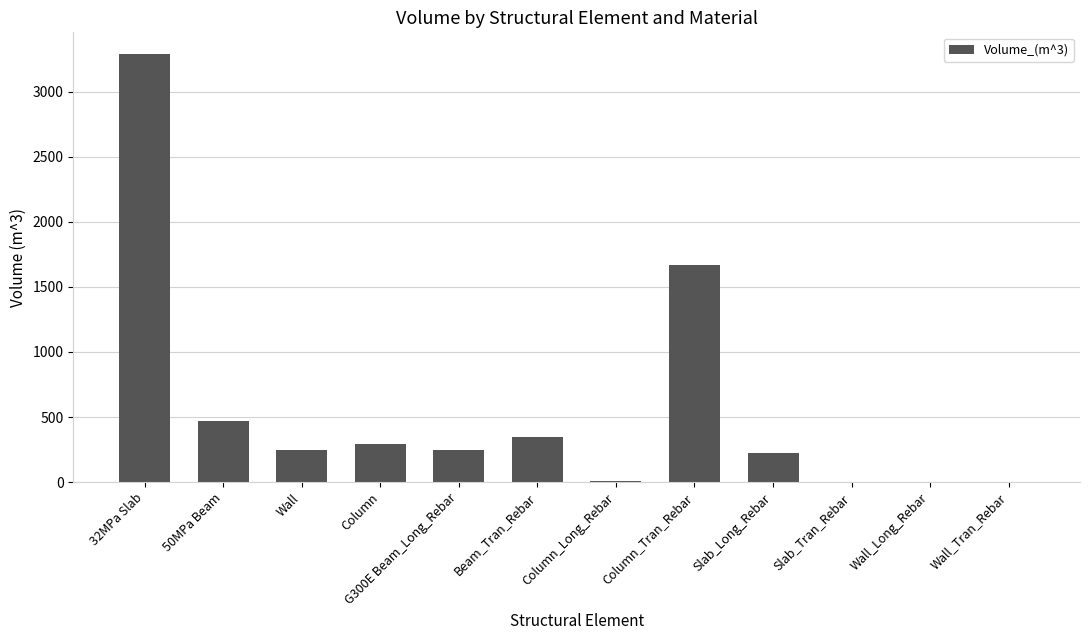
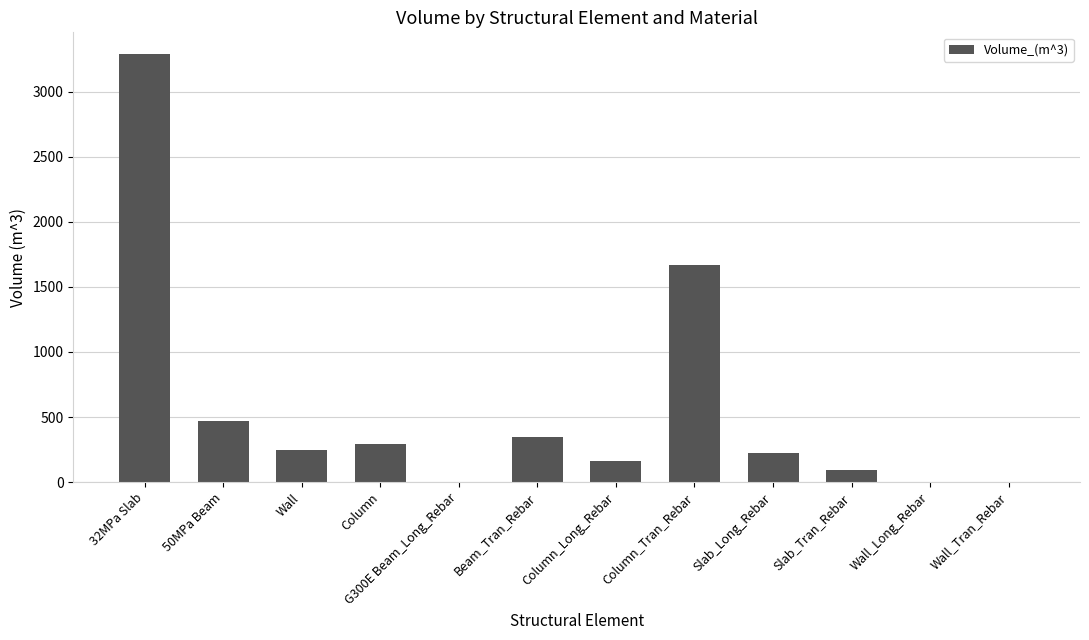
G300E Beam_Long_Rebar: 250 -> 0
Column_Long_Rebar: 10 -> 160
Slab_Tran_Rebar: 0 -> 90
